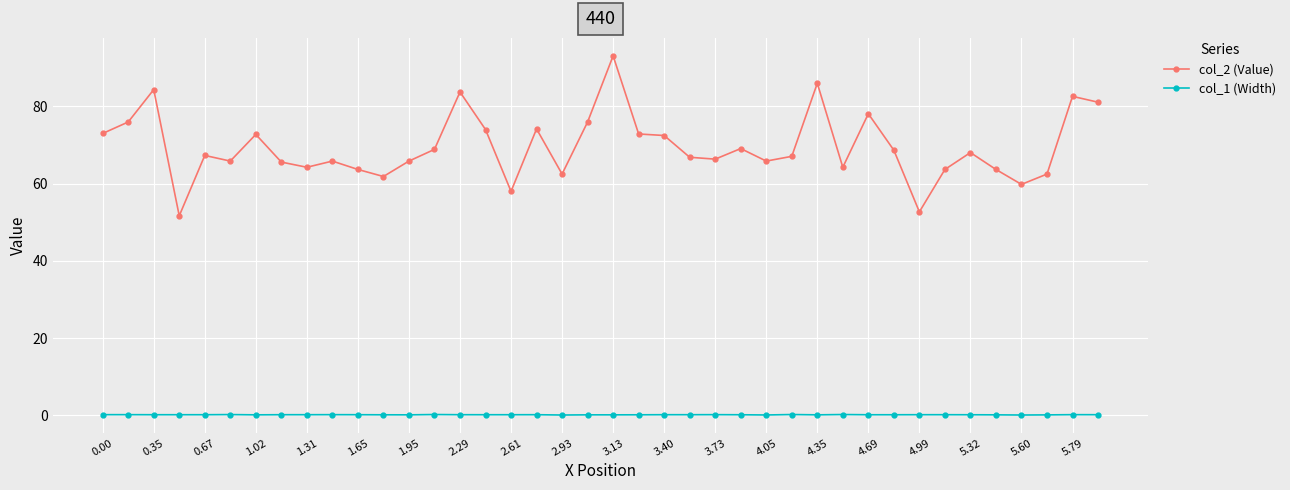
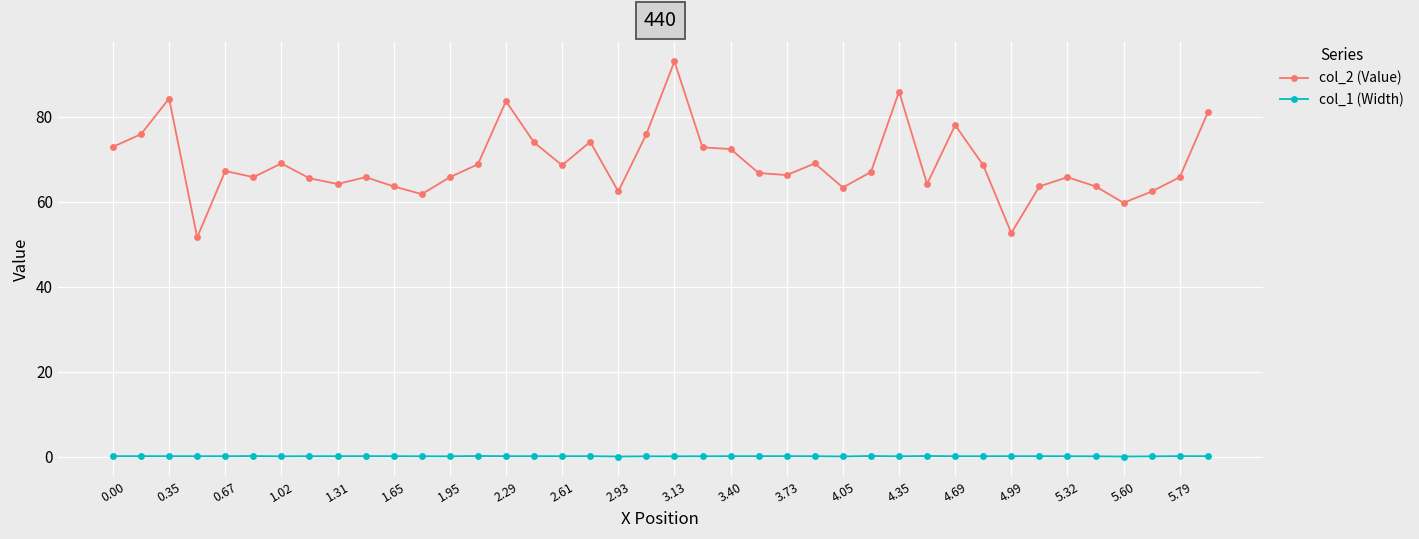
col_2 (Value), 1.02: 73 -> 69
col_2 (Value), 2.61: 58 -> 69
col_2 (Value), 4.05: 66 -> 63
col_2 (Value), 5.32: 68 -> 66
col_2 (Value), 5.79: 83 -> 66
